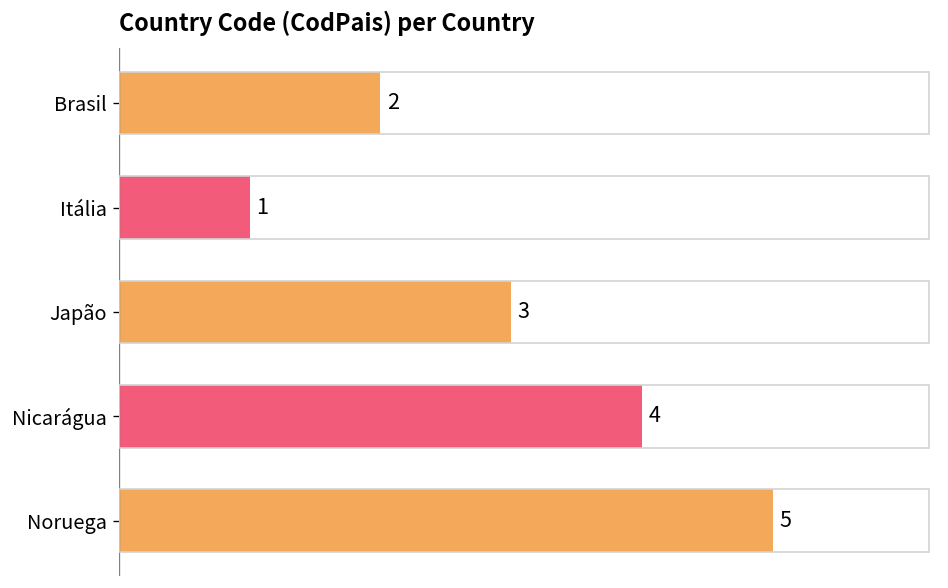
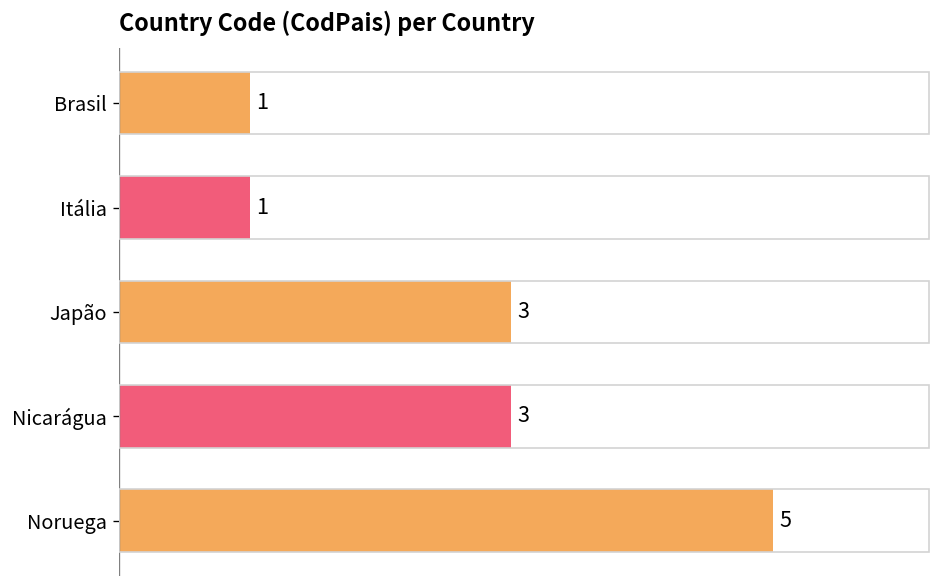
Brasil: 2 -> 1
Nicarágua: 4 -> 3
